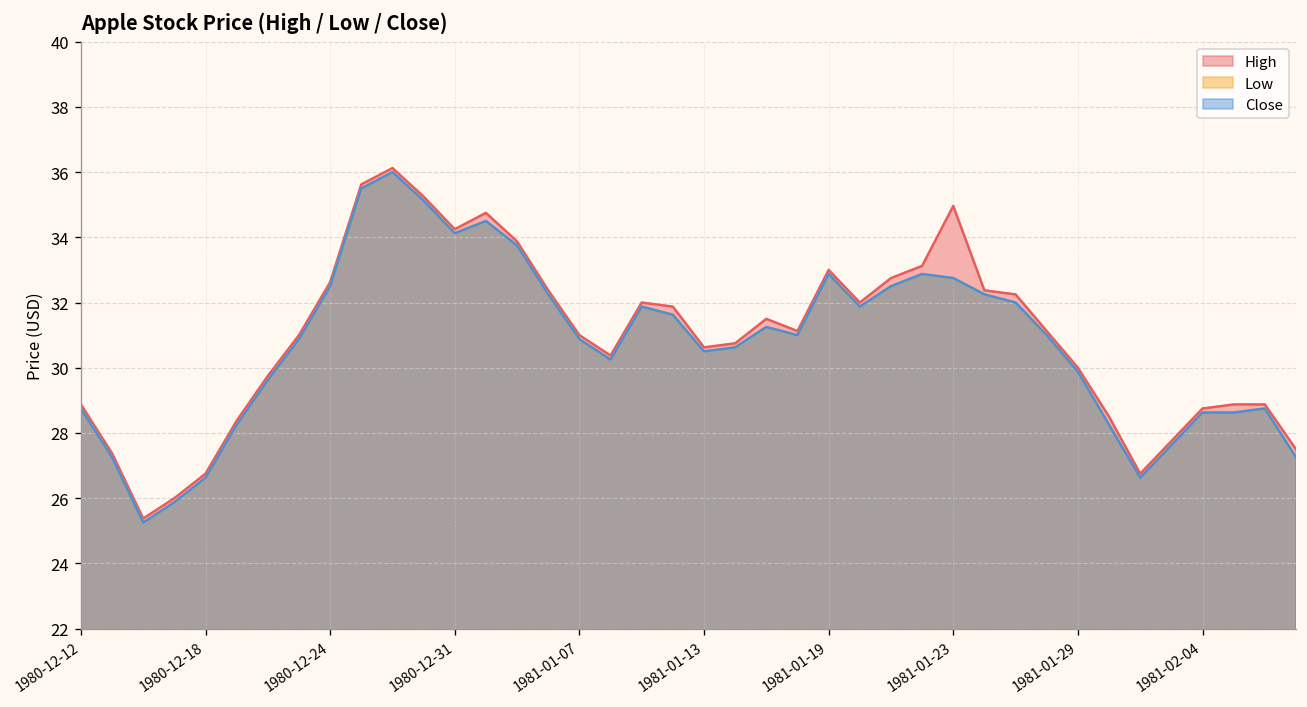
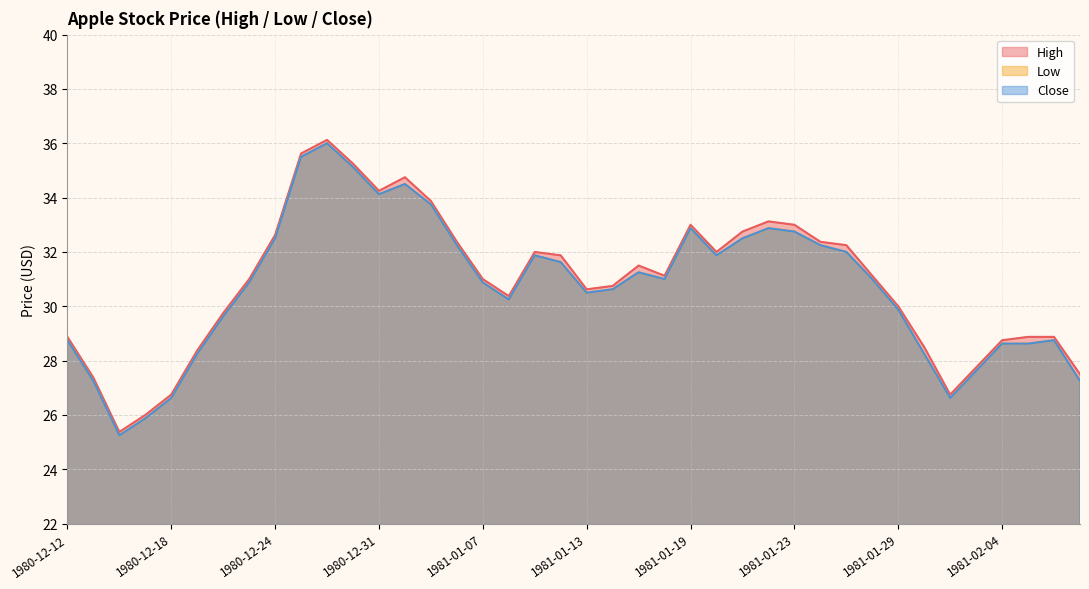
High, 1981-01-23: 35.0 -> 33.0
